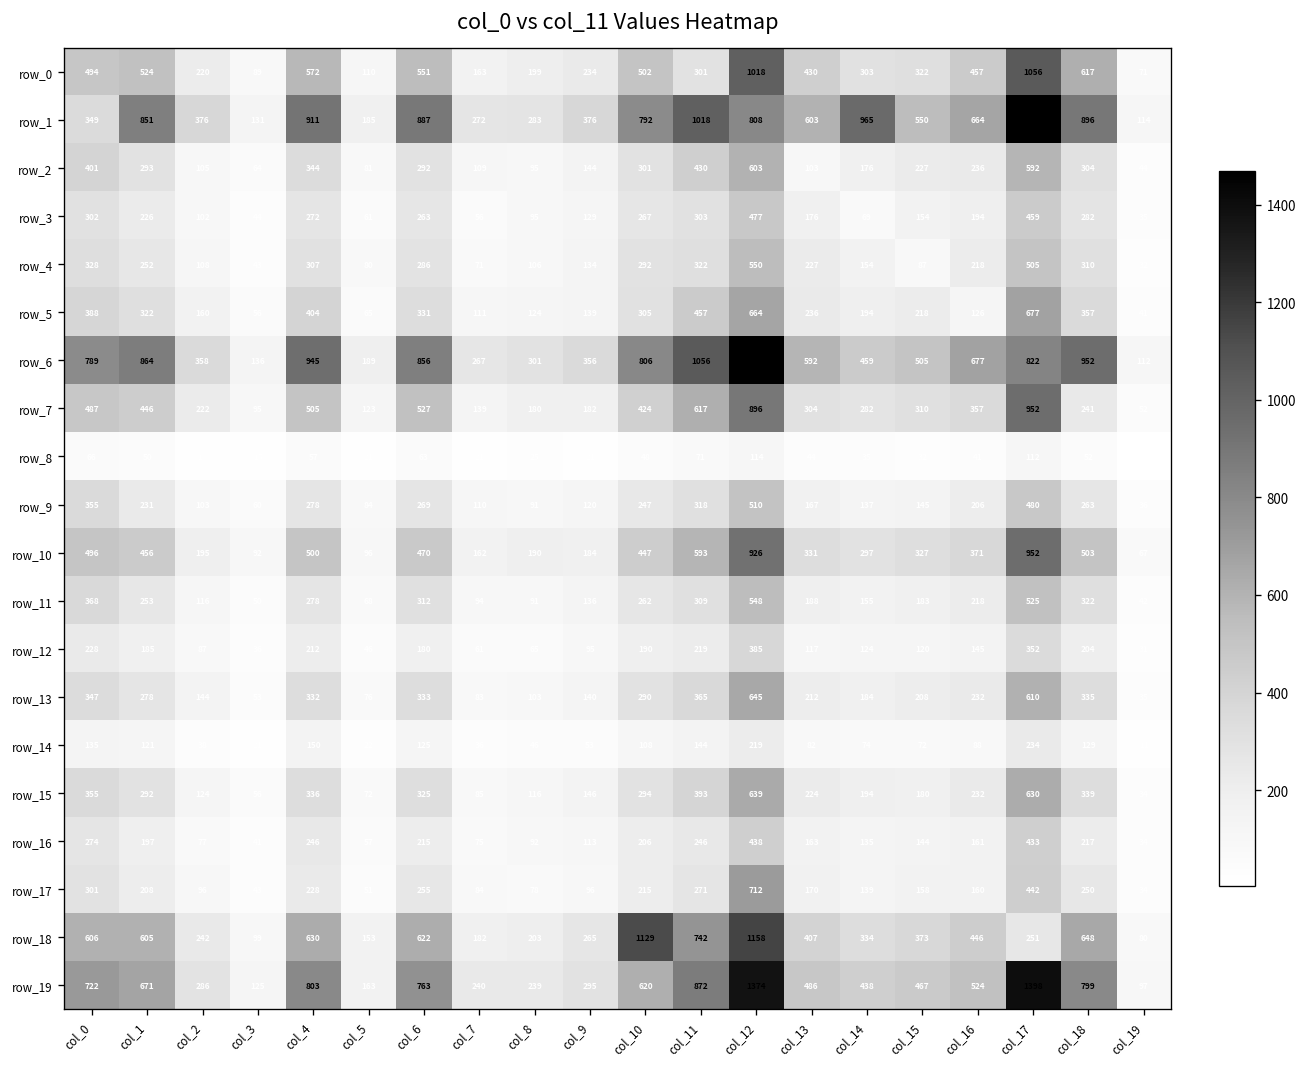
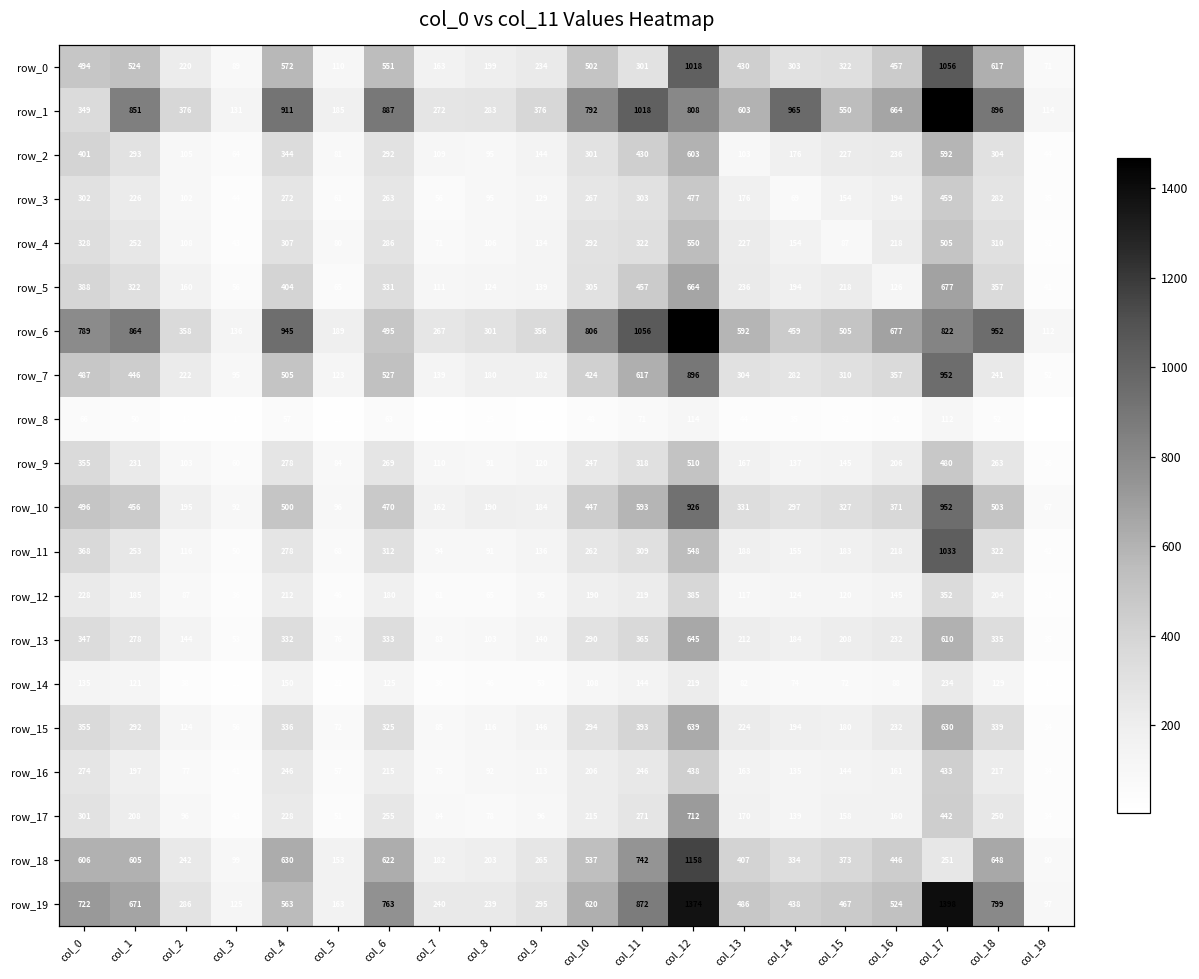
row_6, col_6: 856 -> 495
row_11, col_17: 525 -> 1033
row_18, col_10: 1129 -> 537
row_19, col_4: 803 -> 563
